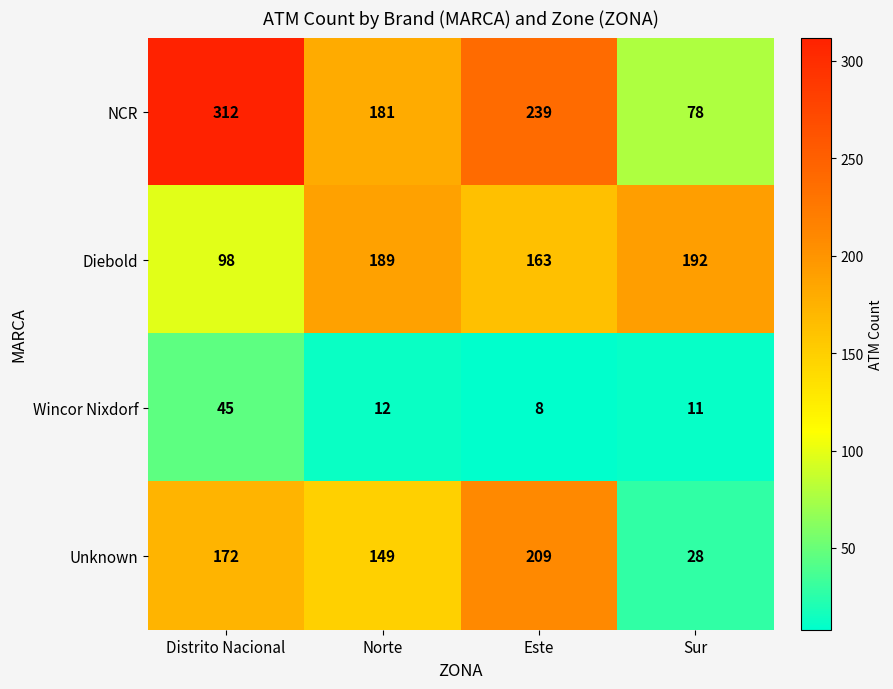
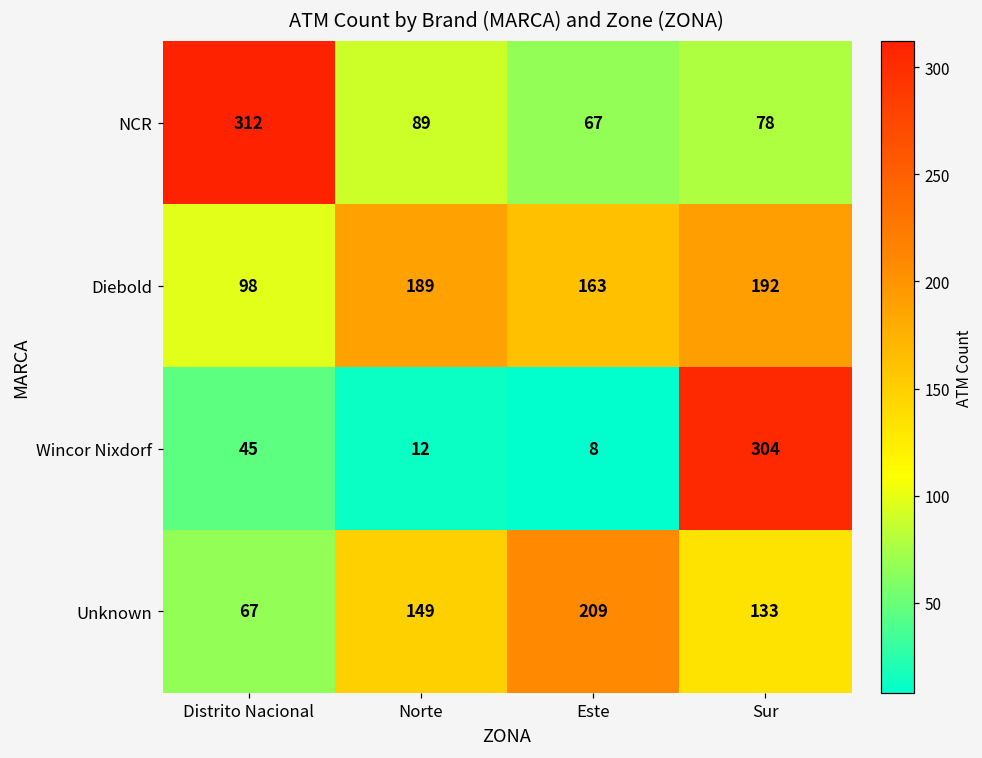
NCR, Norte: 181 -> 89
NCR, Este: 239 -> 67
Wincor Nixdorf, Sur: 11 -> 304
Unknown, Distrito Nacional: 172 -> 67
Unknown, Sur: 28 -> 133
